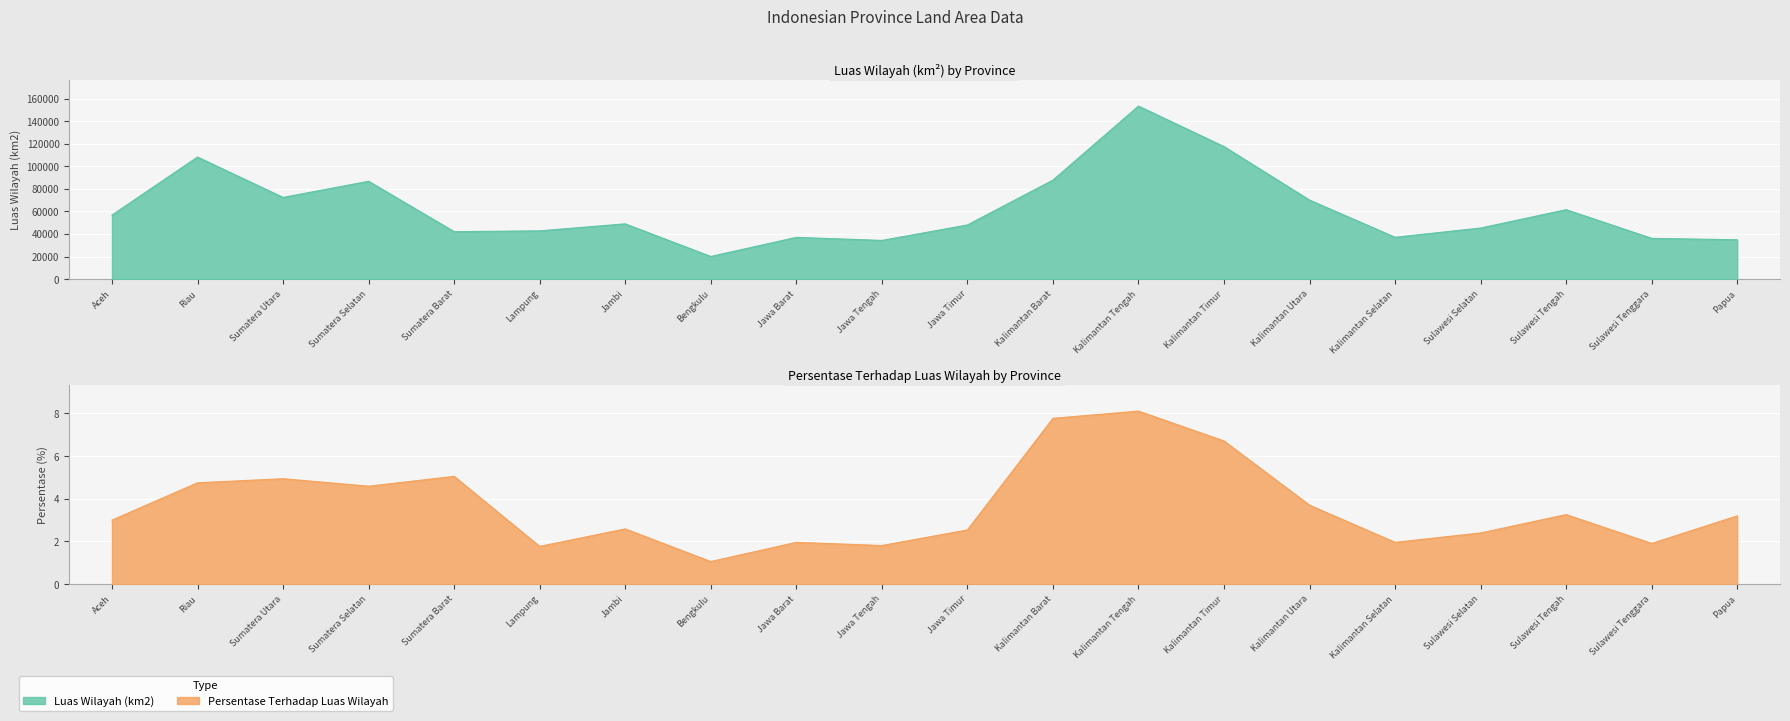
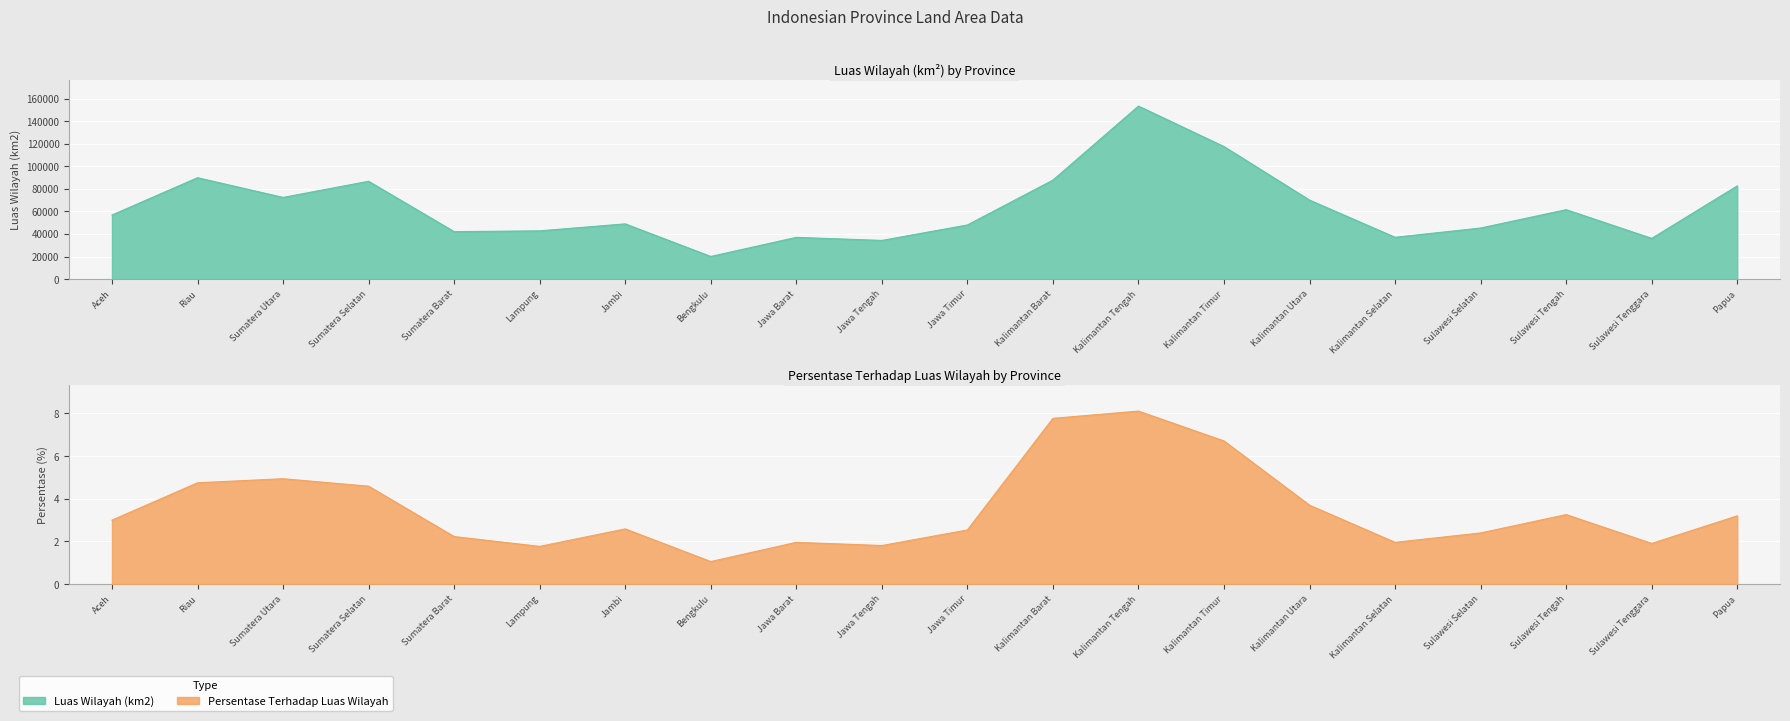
Luas Wilayah (km²) by Province, Riau: 108000 -> 90000
Luas Wilayah (km²) by Province, Papua: 35000 -> 83000
Persentase Terhadap Luas Wilayah by Province, Sumatera Barat: 5.1 -> 2.2
